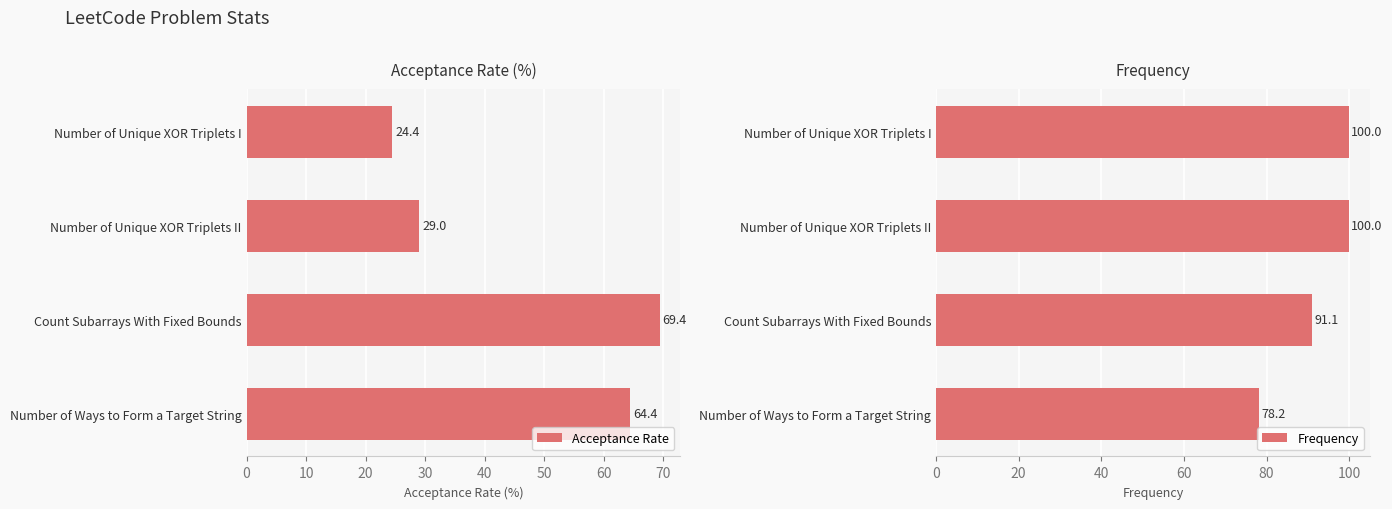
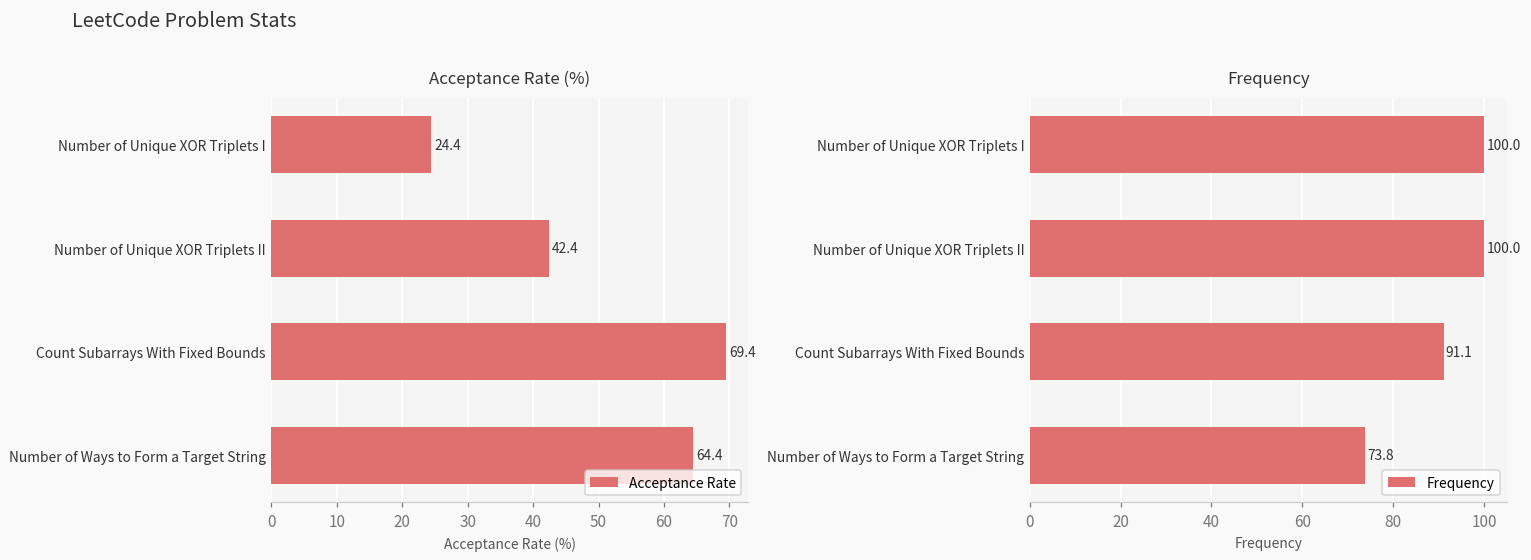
Acceptance Rate (%), Number of Unique XOR Triplets II: 29.0 -> 42.4
Frequency, Number of Ways to Form a Target String: 78.2 -> 73.8
